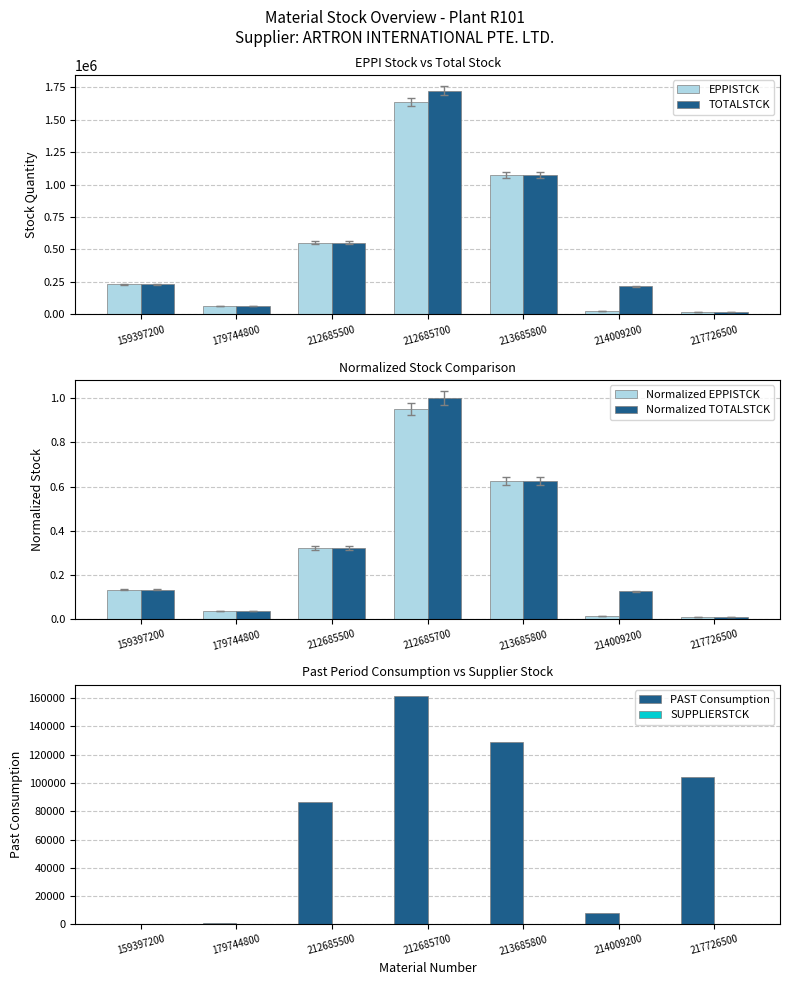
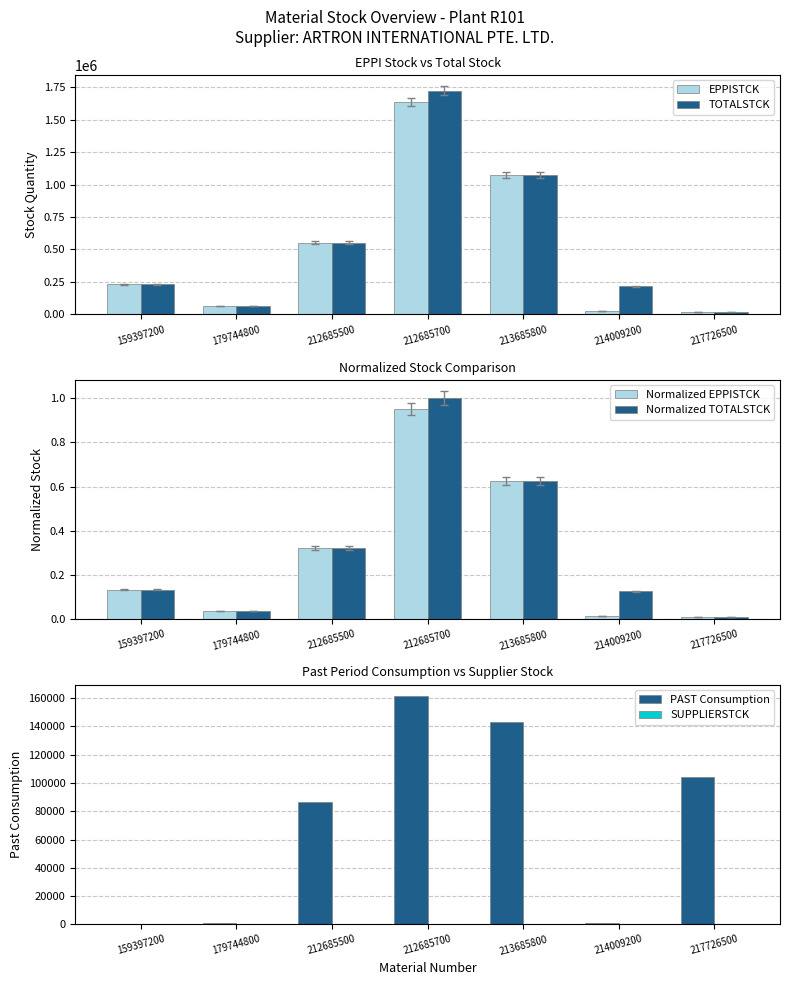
Past Period Consumption vs Supplier Stock, PAST Consumption, 213685800: 129000 -> 143000
Past Period Consumption vs Supplier Stock, PAST Consumption, 214009200: 8000 -> 1000
